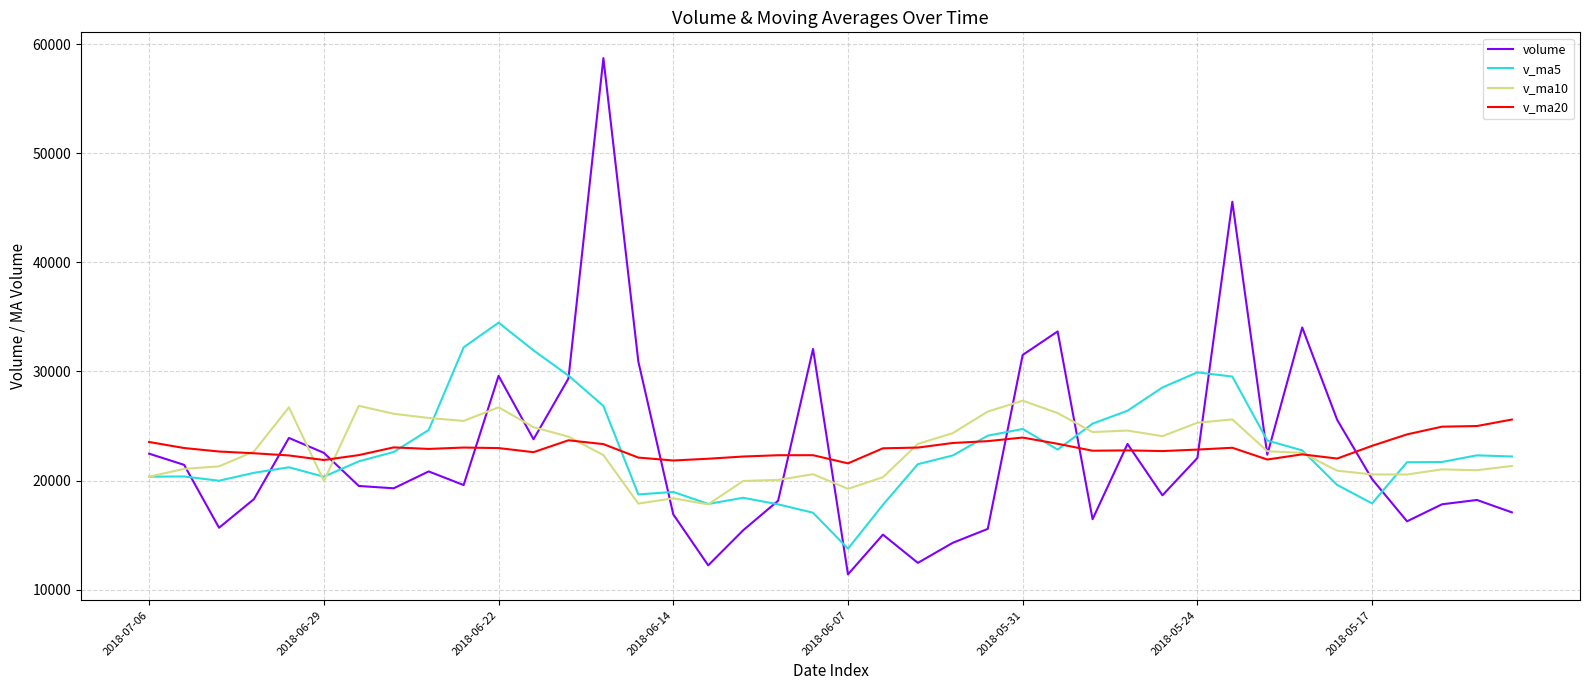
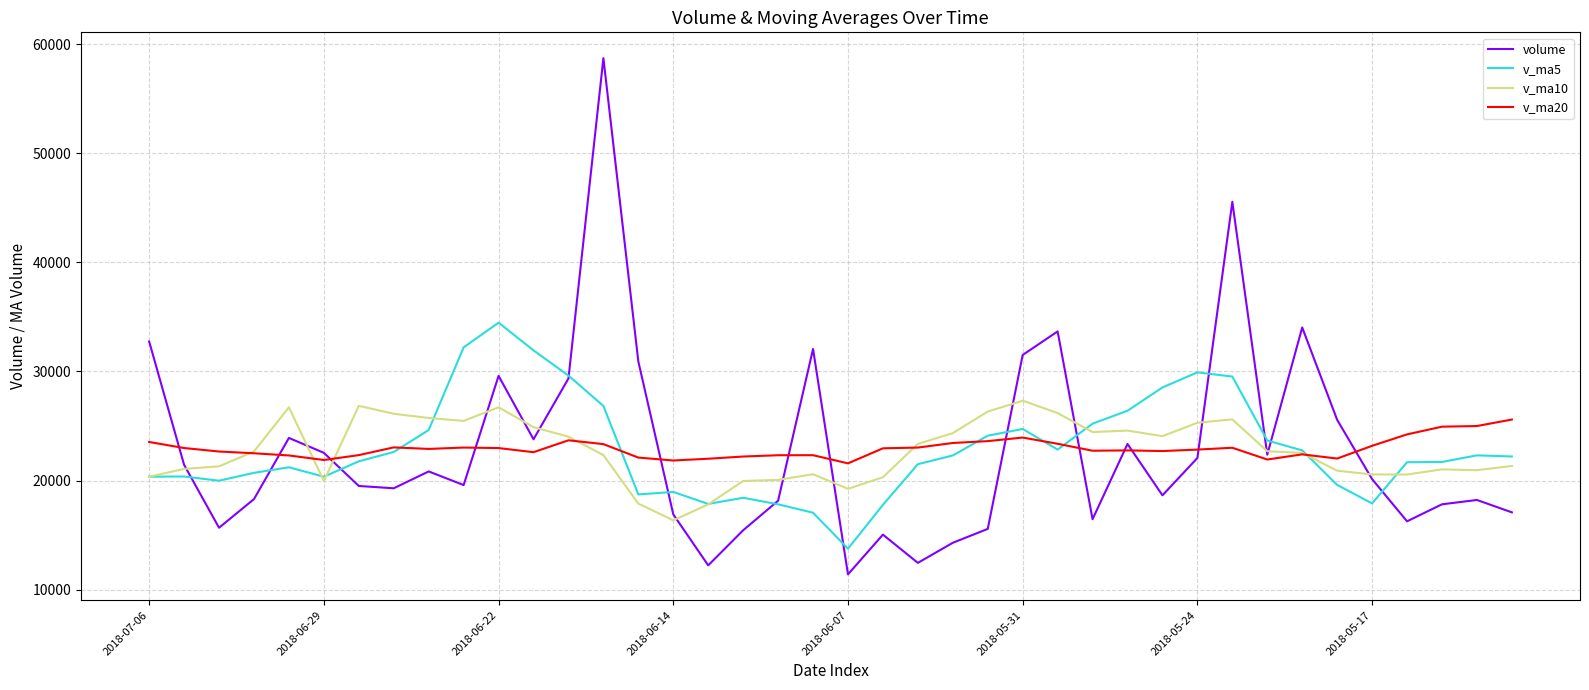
volume, 2018-07-06: 22500 -> 32700
v_ma10, 2018-06-14: 18400 -> 16400
